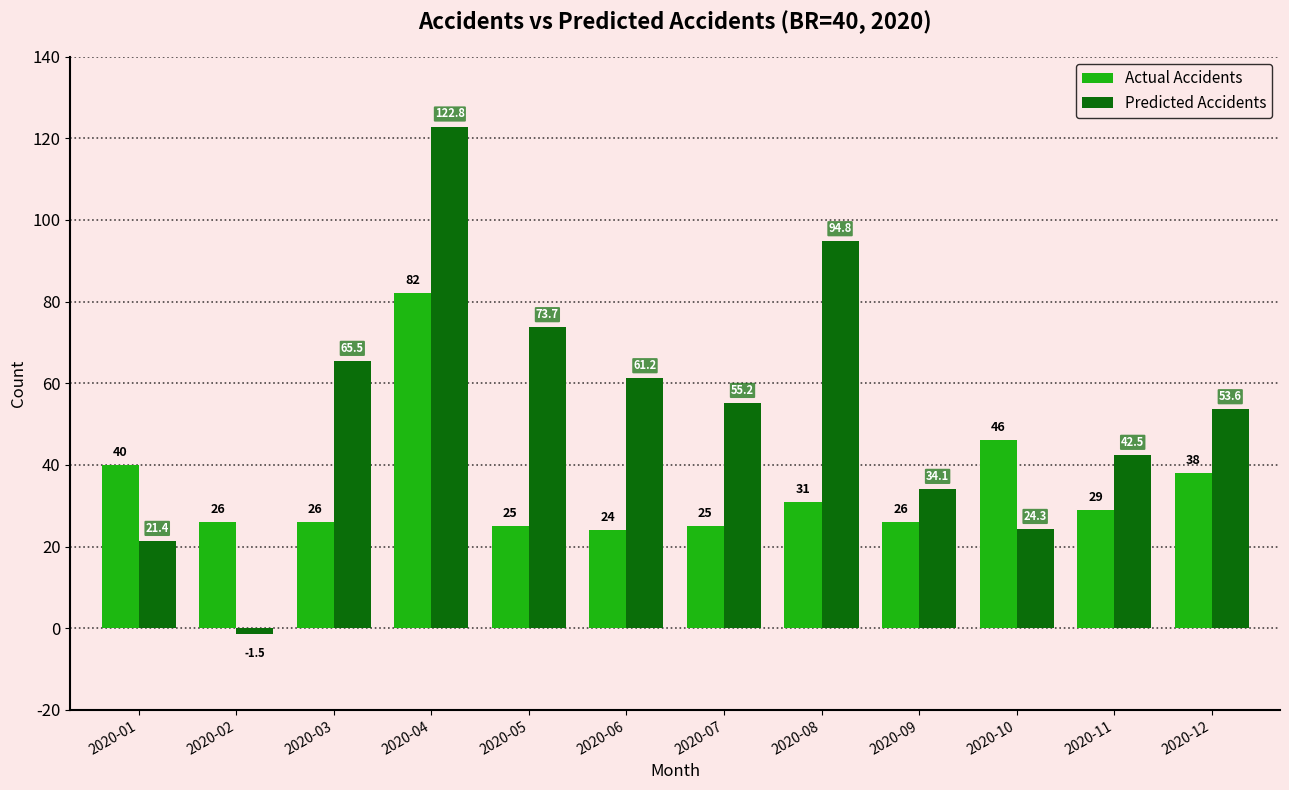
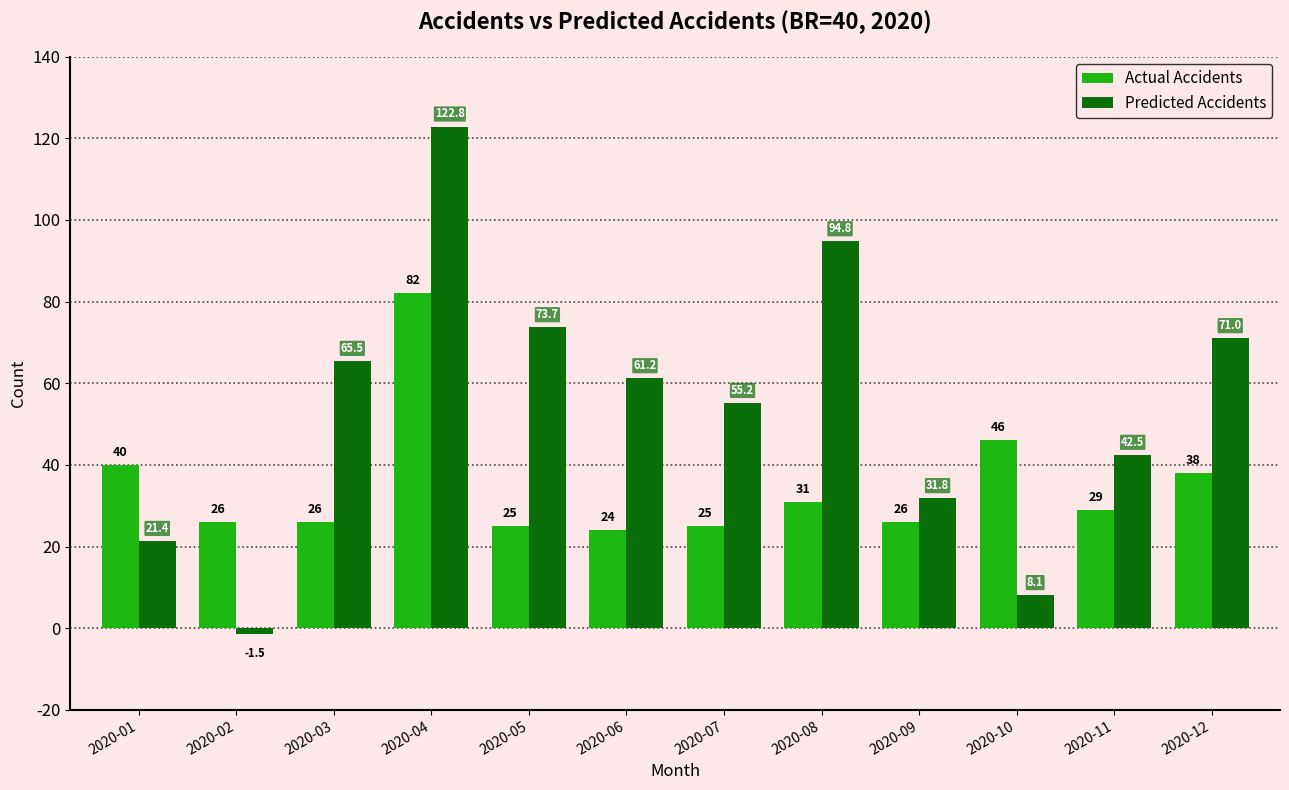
Predicted Accidents, 2020-09: 34.1 -> 31.8
Predicted Accidents, 2020-10: 24.3 -> 8.1
Predicted Accidents, 2020-12: 53.6 -> 71.0
